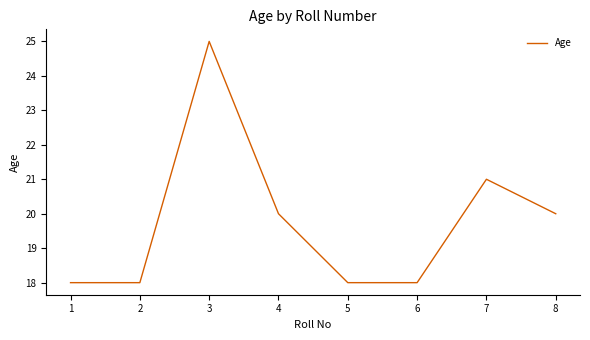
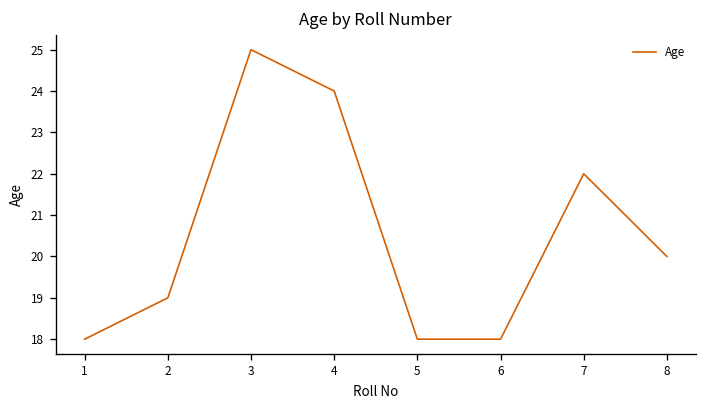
2: 18 -> 19
4: 20 -> 24
7: 21 -> 22
